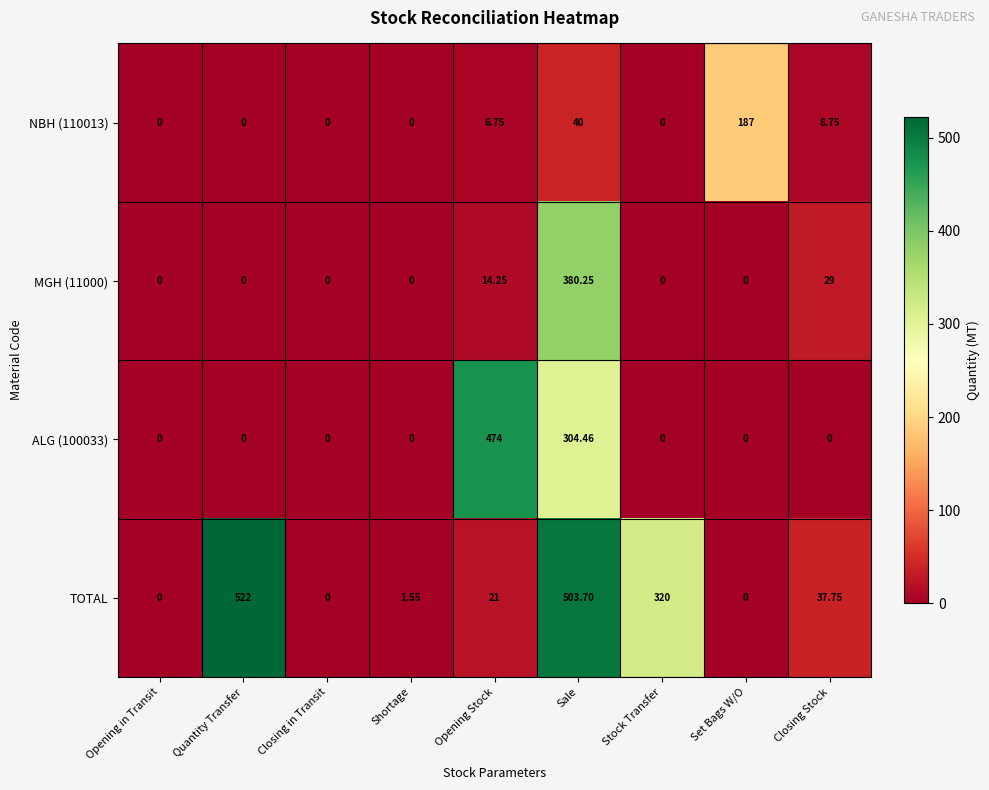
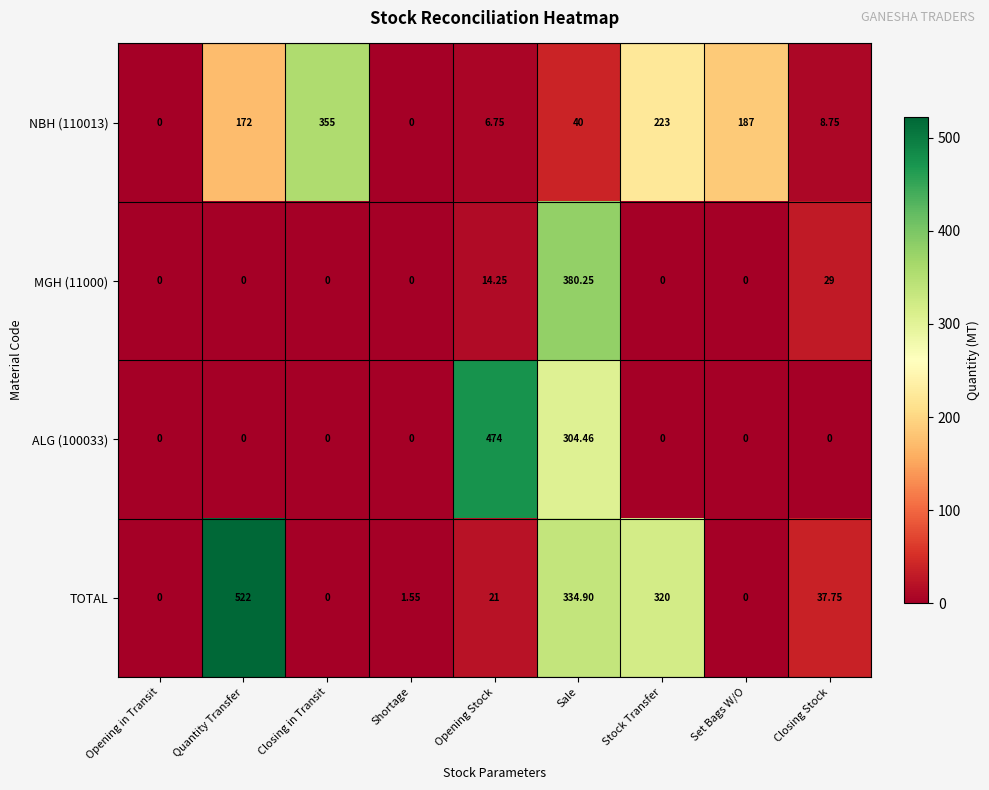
NBH (110013), Quantity Transfer: 0 -> 172
NBH (110013), Closing in Transit: 0 -> 355
NBH (110013), Stock Transfer: 0 -> 223
TOTAL, Sale: 503.70 -> 334.90
